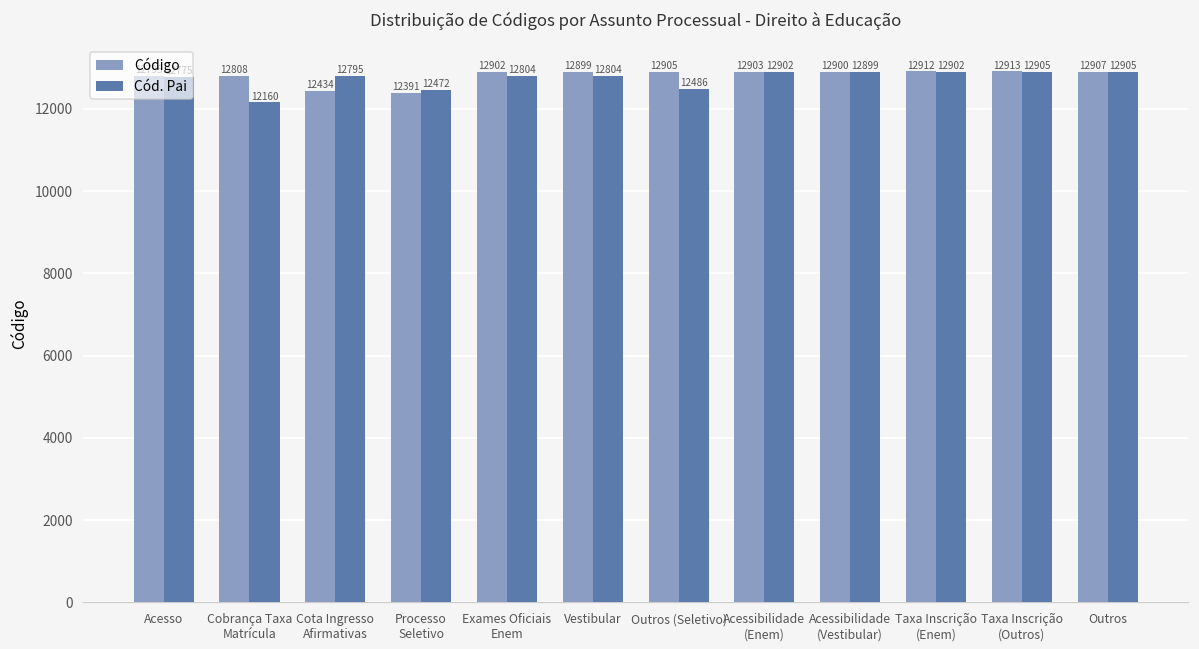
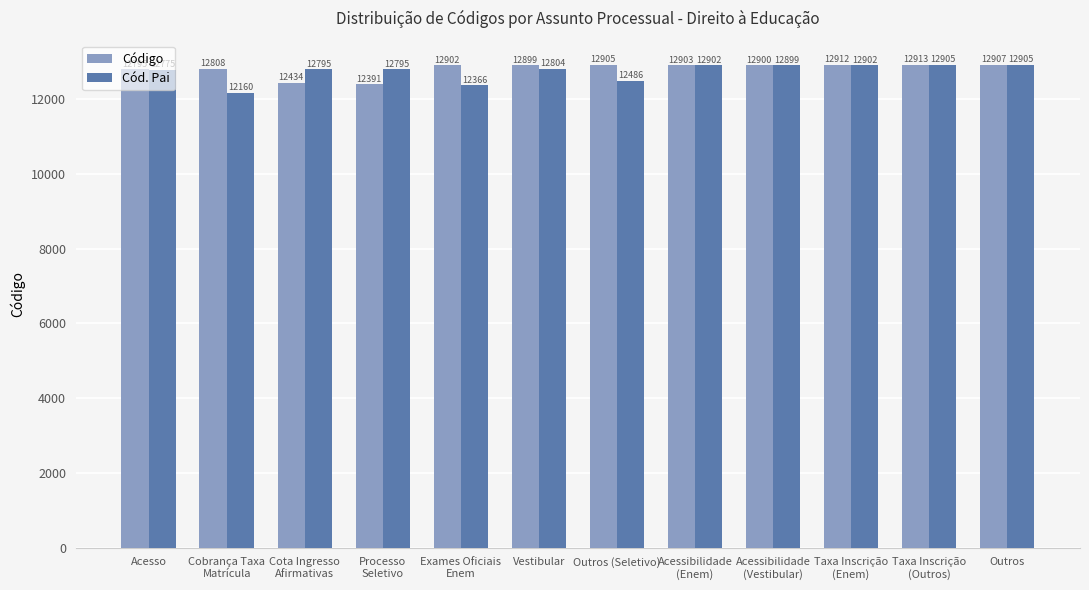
Cód. Pai, Processo Seletivo: 12472 -> 12795
Cód. Pai, Exames Oficiais Enem: 12804 -> 12366
